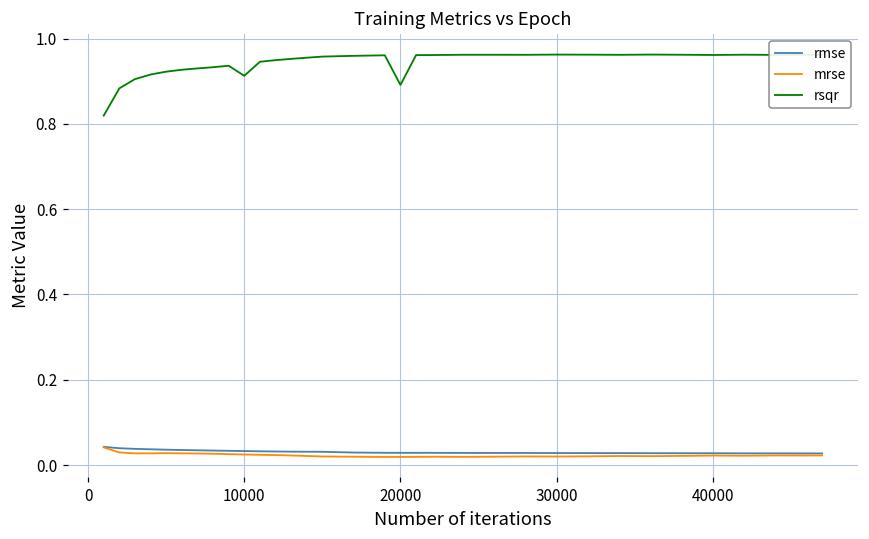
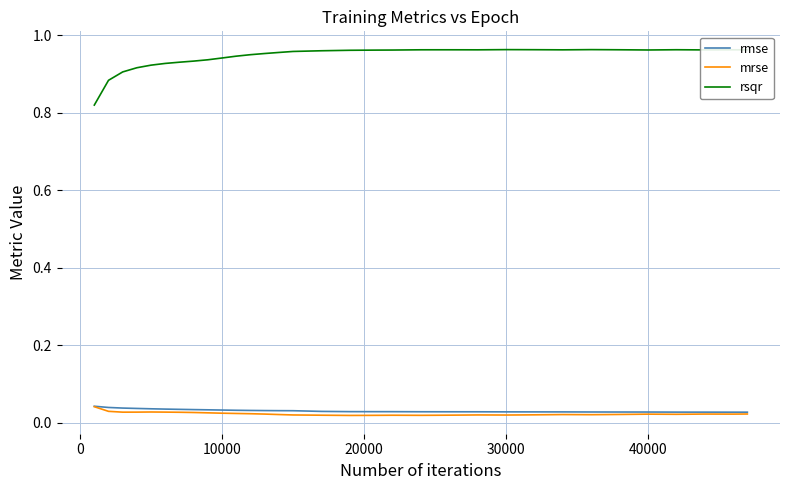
rsqr, 10000: 0.91 -> 0.94
rsqr, 20000: 0.89 -> 0.96
